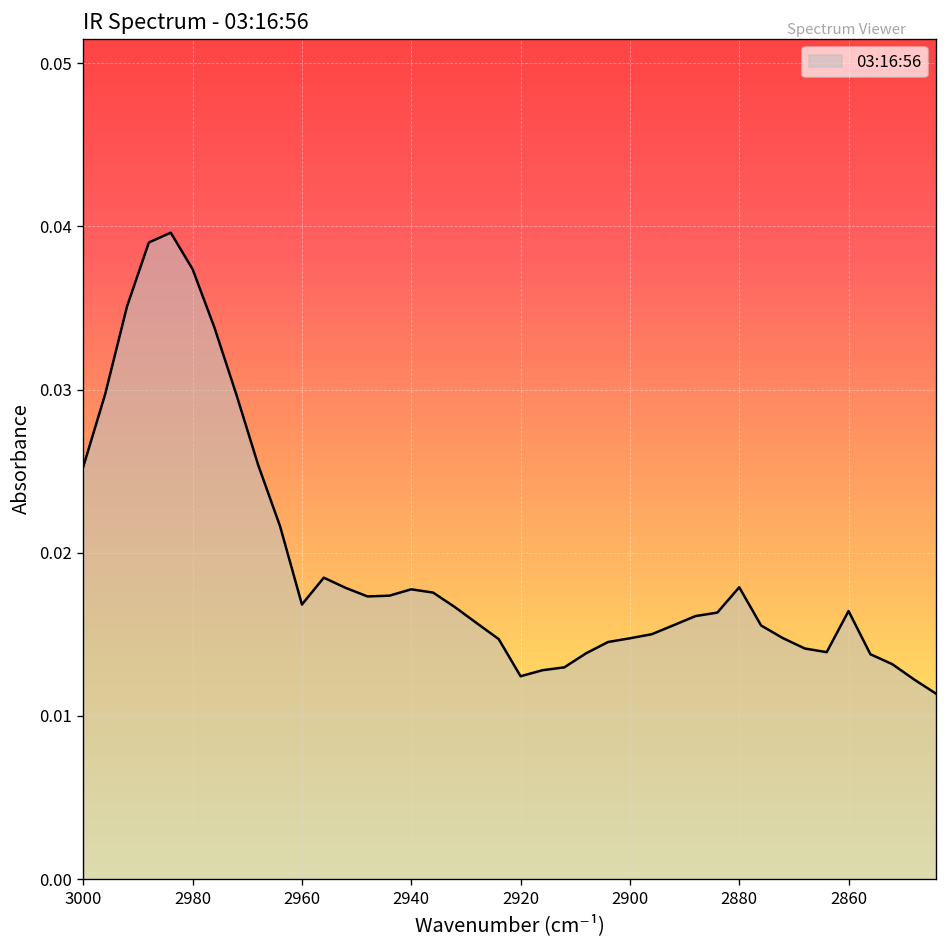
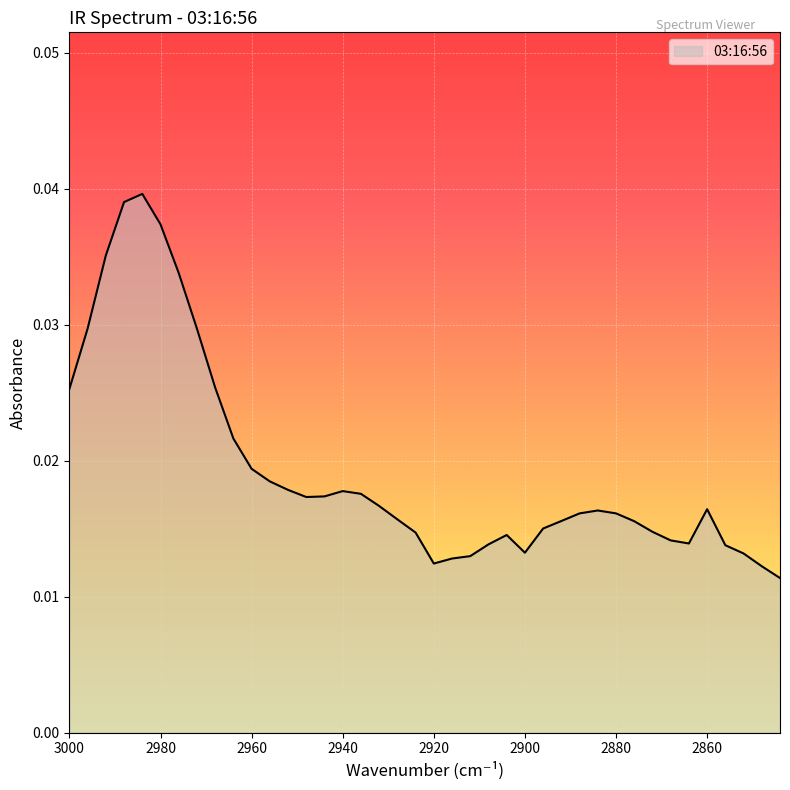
2960: 0.0168 -> 0.0194
2900: 0.0148 -> 0.0132
2880: 0.0179 -> 0.0161
